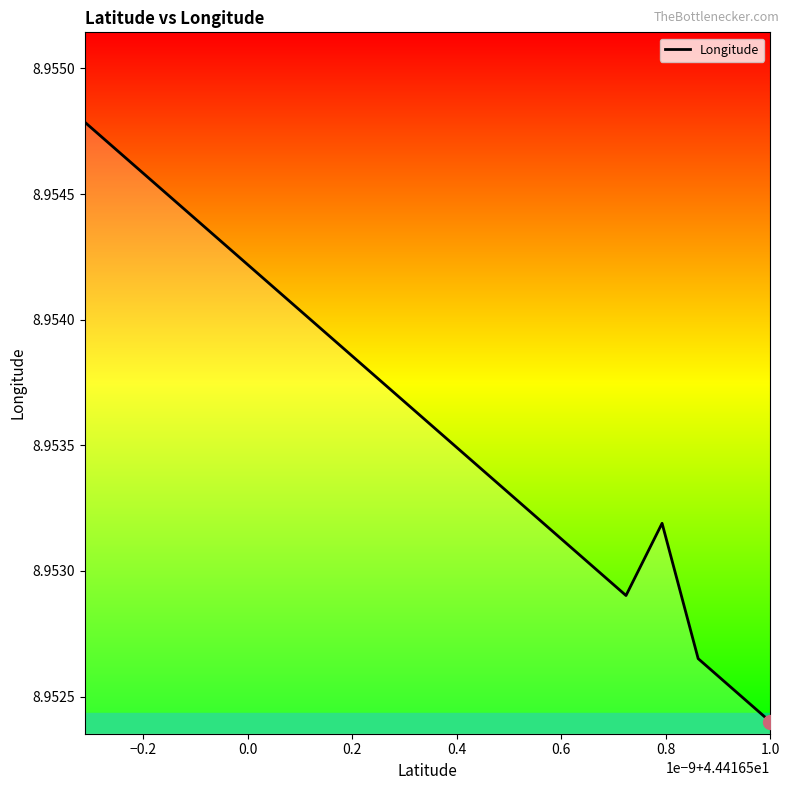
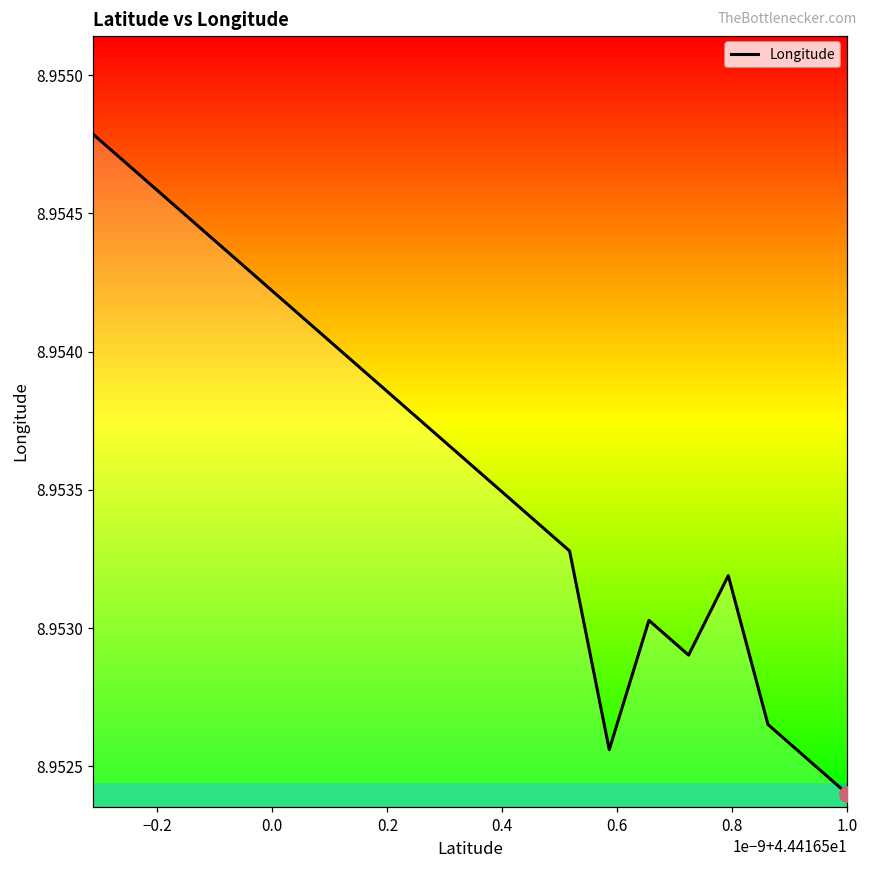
Longitude, 0.6: 8.95315 -> 8.95256
